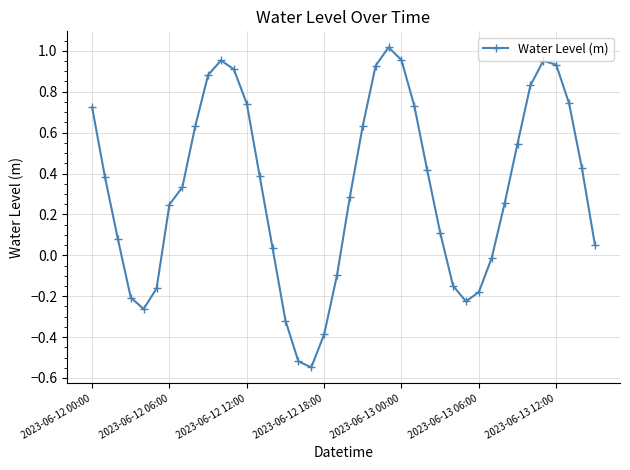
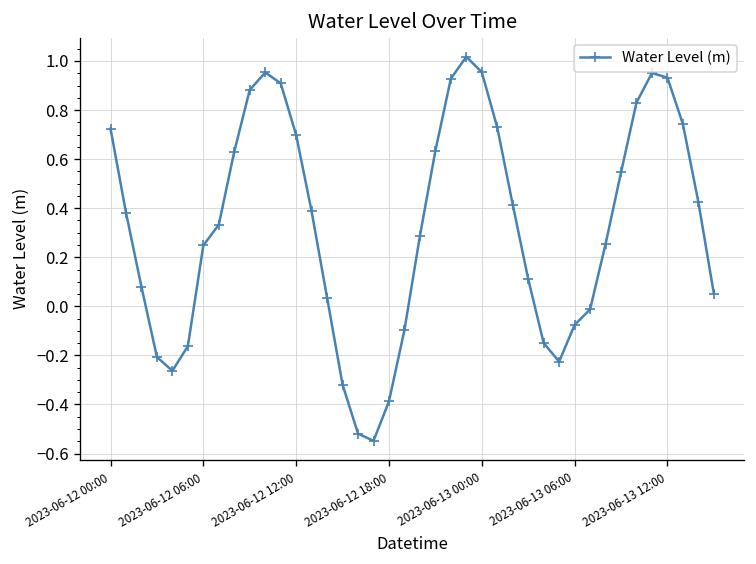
2023-06-12 12:00: 0.74 -> 0.70
2023-06-13 06:00: -0.18 -> -0.08
